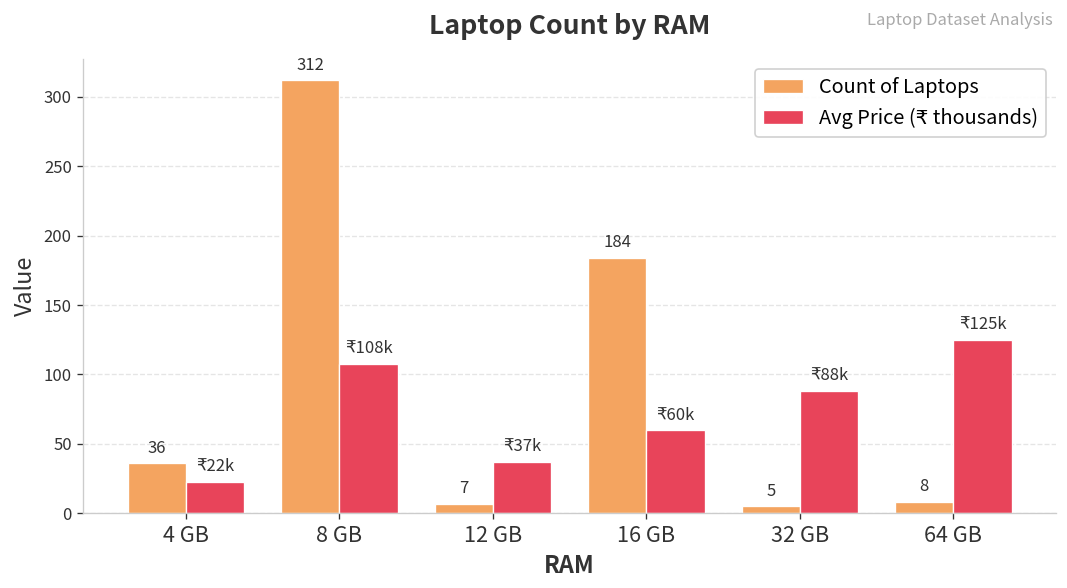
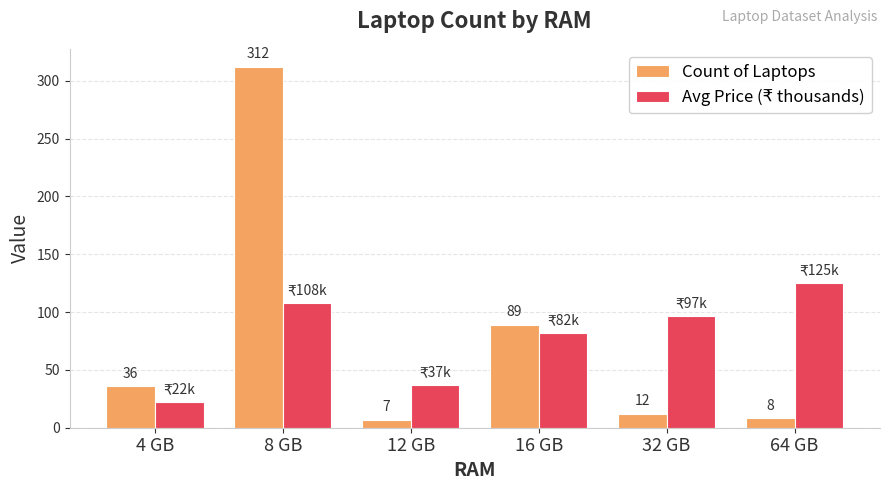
Count of Laptops, 16 GB: 184 -> 89
Avg Price (₹ thousands), 16 GB: 60k -> 82k
Count of Laptops, 32 GB: 5 -> 12
Avg Price (₹ thousands), 32 GB: 88k -> 97k
